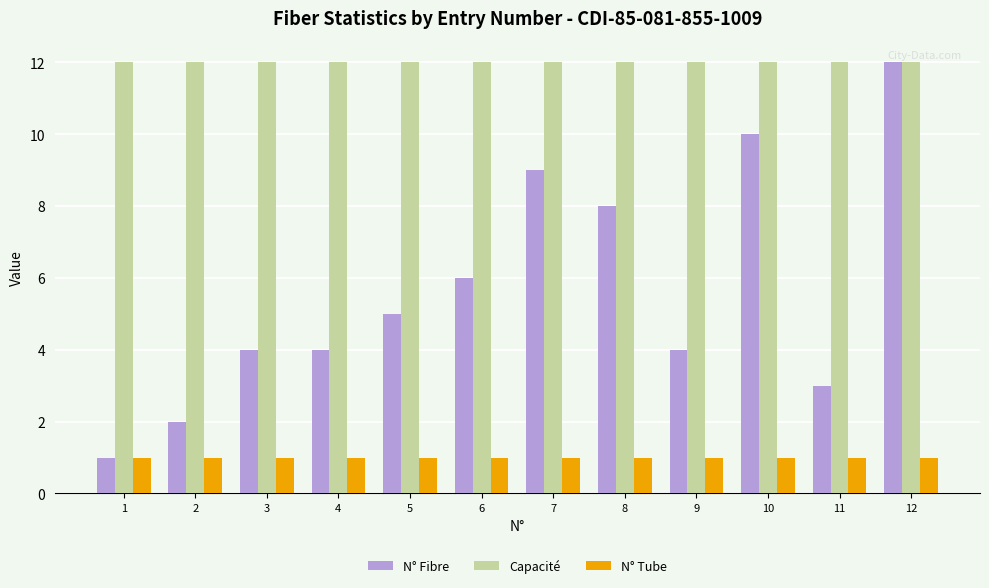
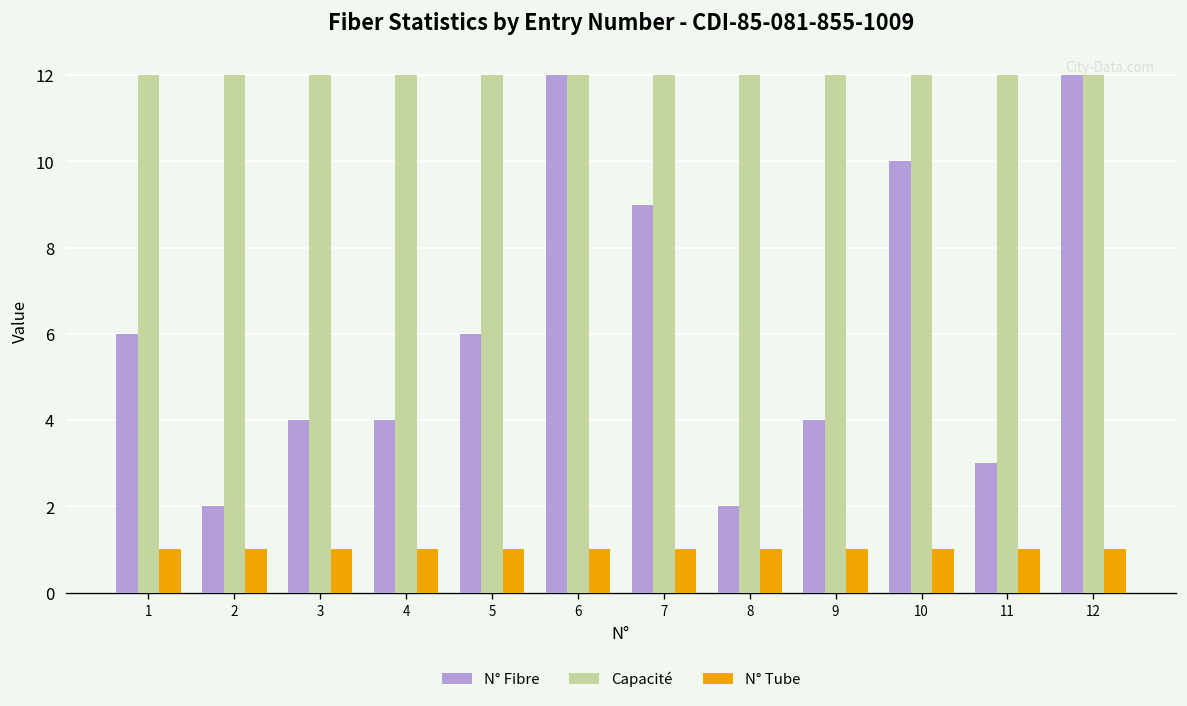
N° Fibre, 1: 1 -> 6
N° Fibre, 5: 5 -> 6
N° Fibre, 6: 6 -> 12
N° Fibre, 8: 8 -> 2
